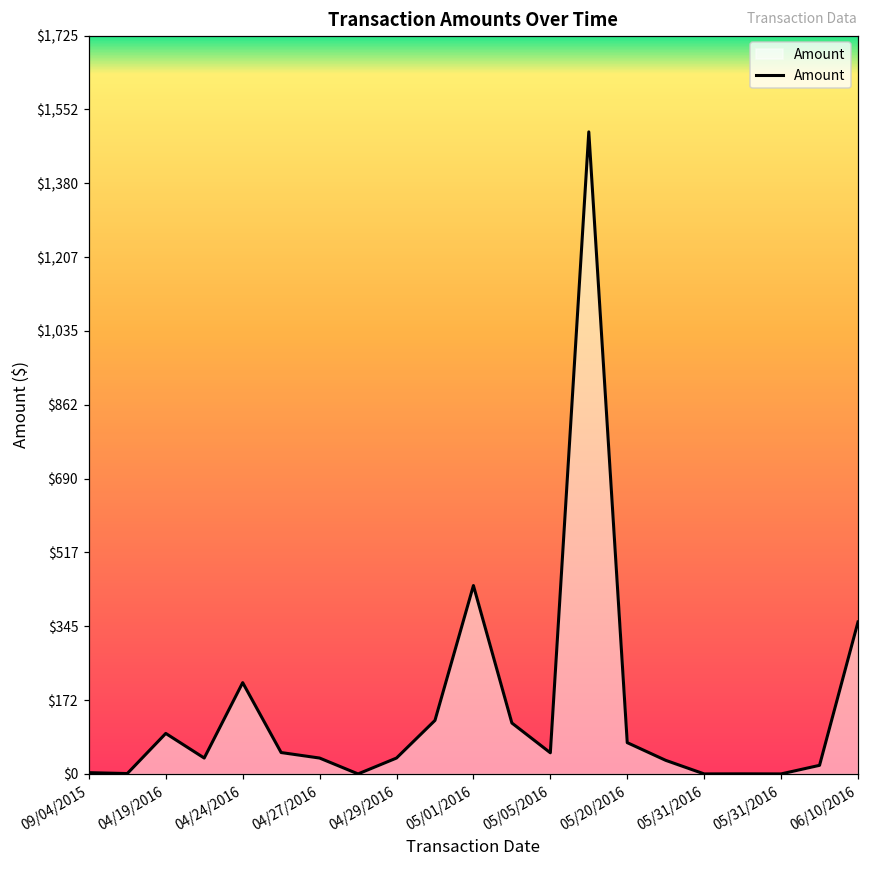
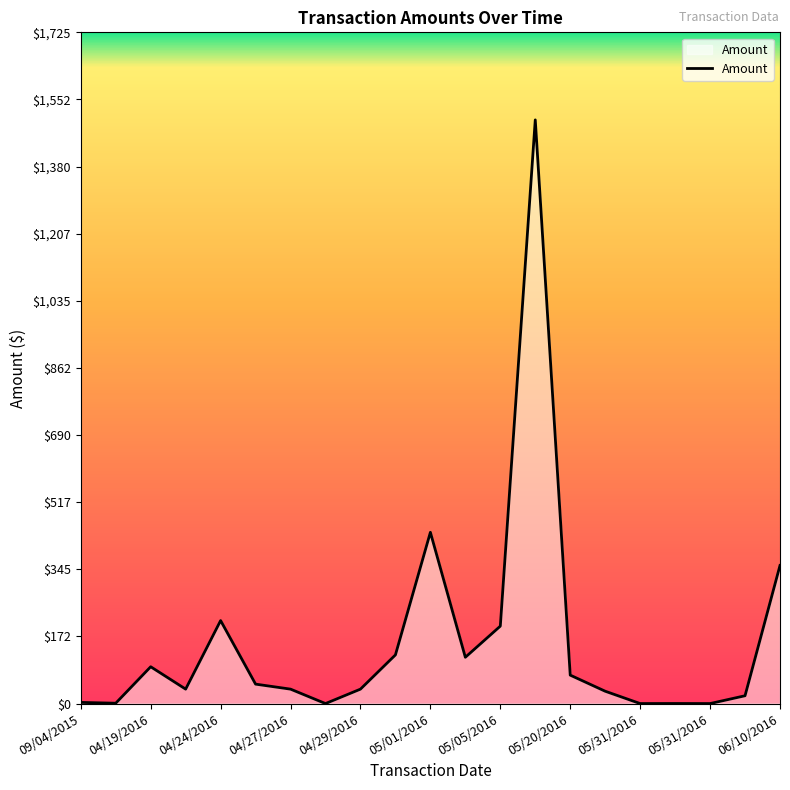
05/05/2016: $50 -> $200
